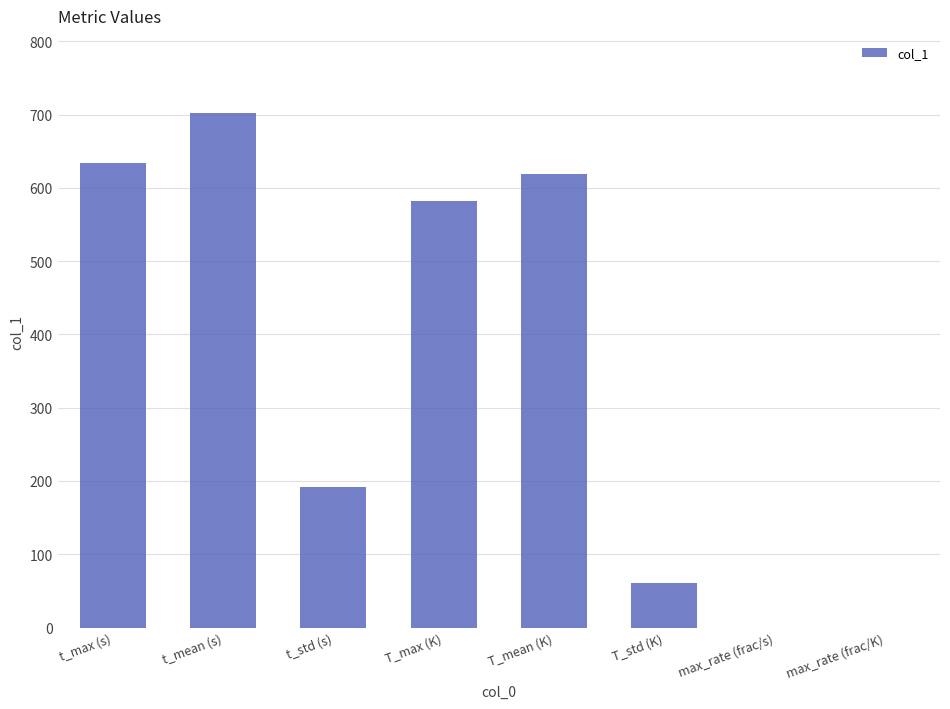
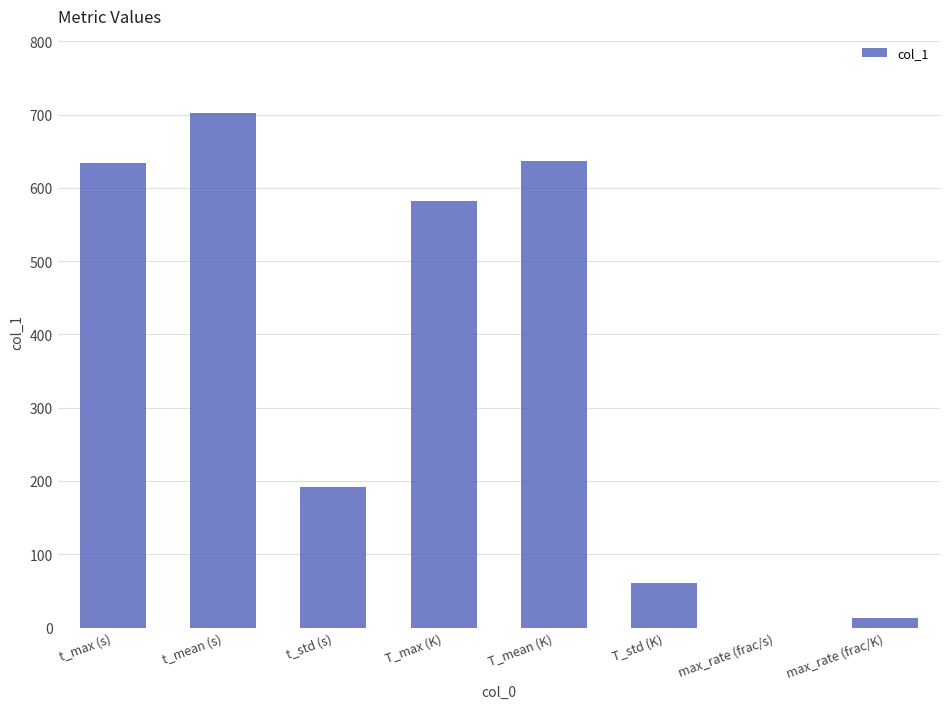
T_mean (K): 620 -> 640
max_rate (frac/K): 0 -> 10
